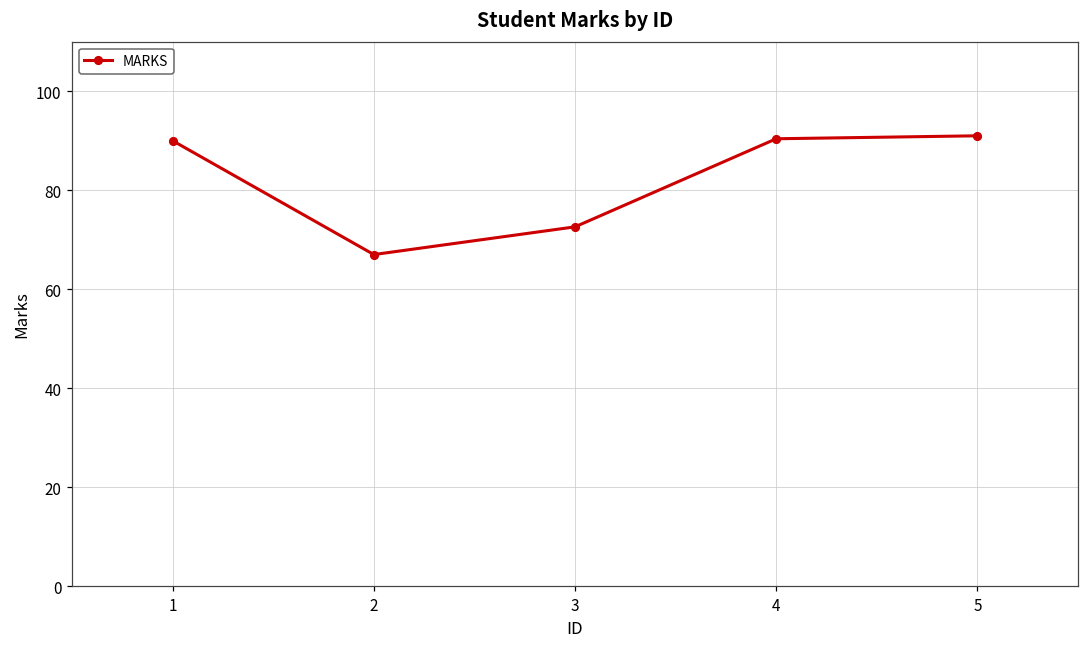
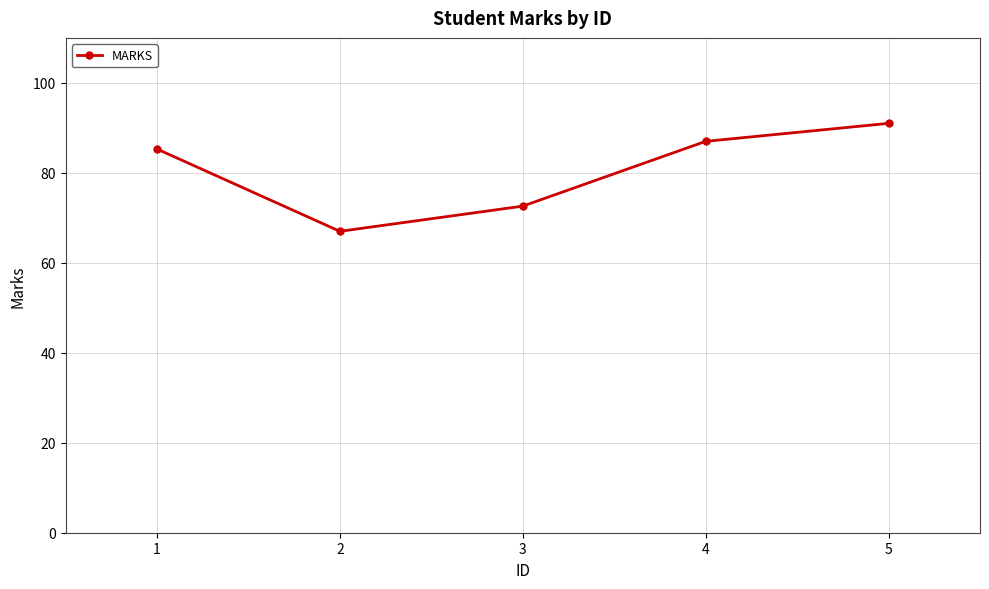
1: 90 -> 85
4: 90 -> 87
